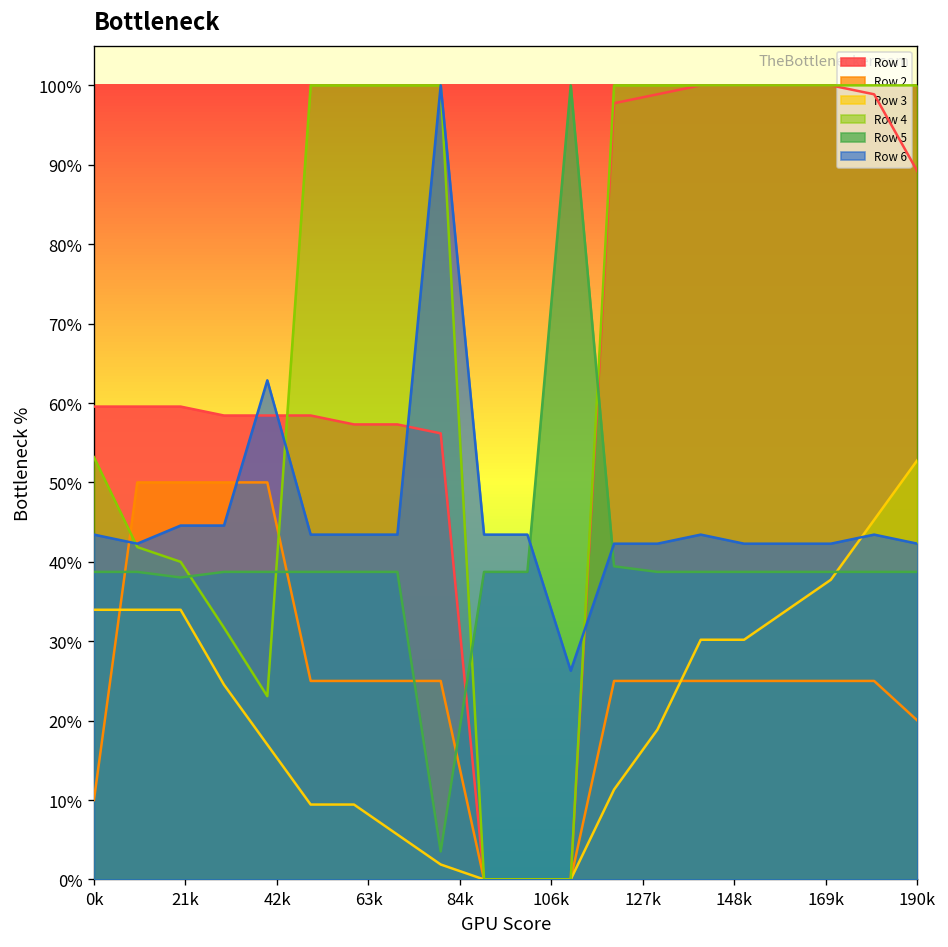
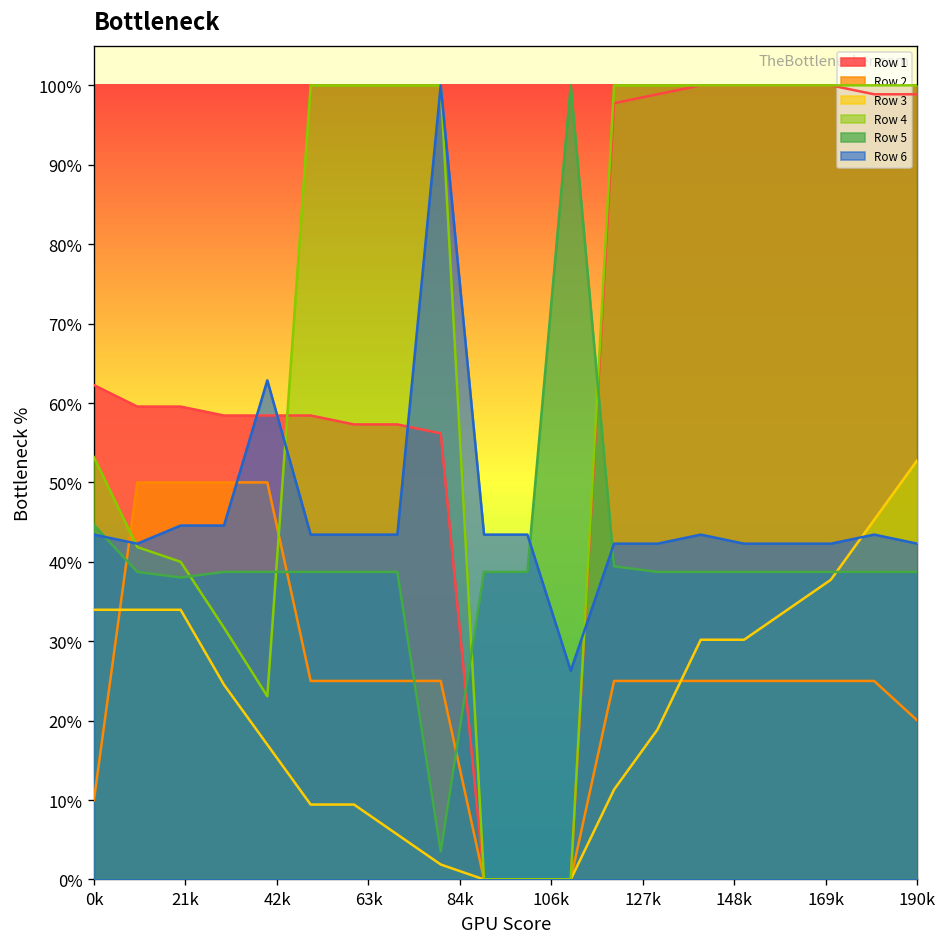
Row 1, 0k: 60% -> 62%
Row 5, 0k: 39% -> 45%
Row 1, 190k: 89% -> 99%
